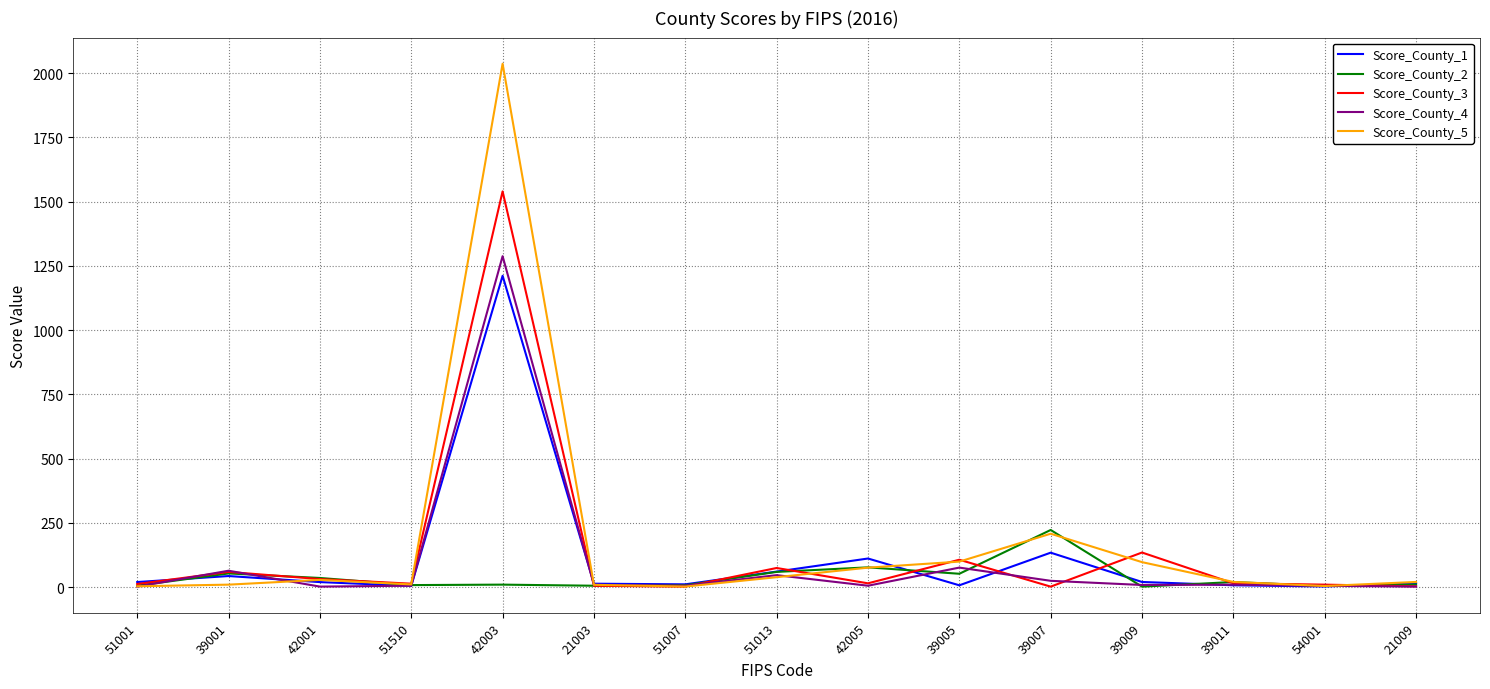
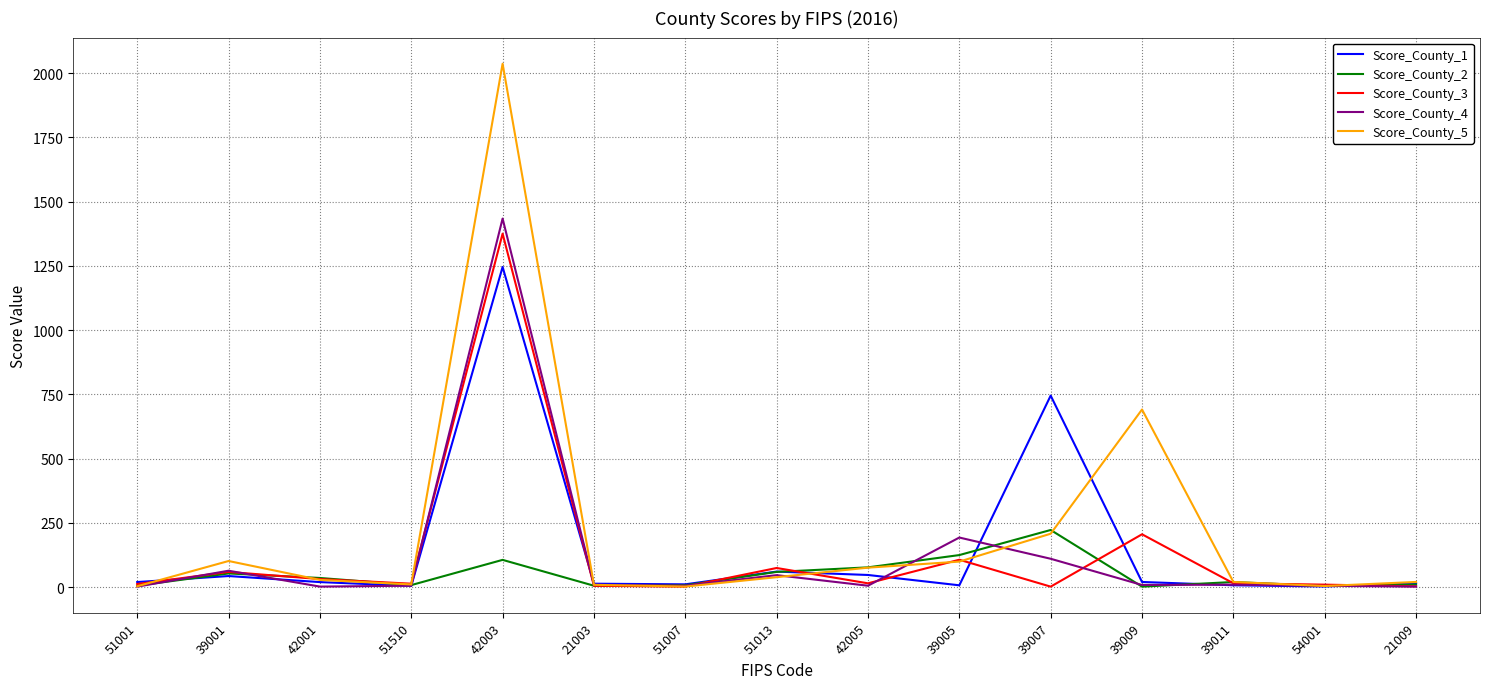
Score_County_5, 39001: 10 -> 100
Score_County_1, 42003: 1210 -> 1250
Score_County_2, 42003: 10 -> 110
Score_County_3, 42003: 1540 -> 1380
Score_County_4, 42003: 1290 -> 1430
Score_County_1, 42005: 110 -> 50
Score_County_2, 39005: 50 -> 120
Score_County_4, 39005: 80 -> 190
Score_County_1, 39007: 130 -> 750
Score_County_4, 39007: 20 -> 110
Score_County_3, 39009: 130 -> 210
Score_County_5, 39009: 100 -> 690
